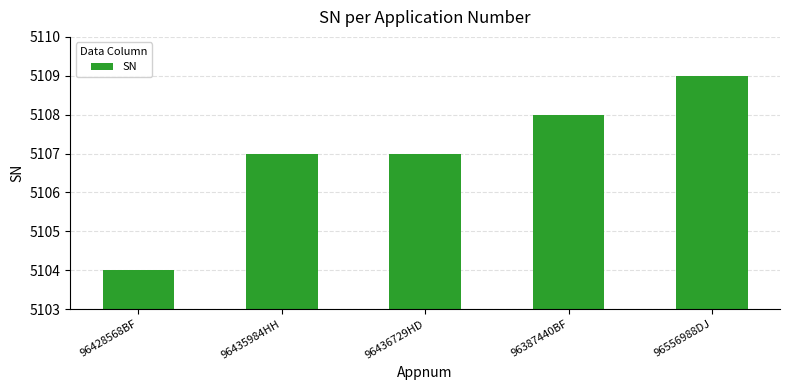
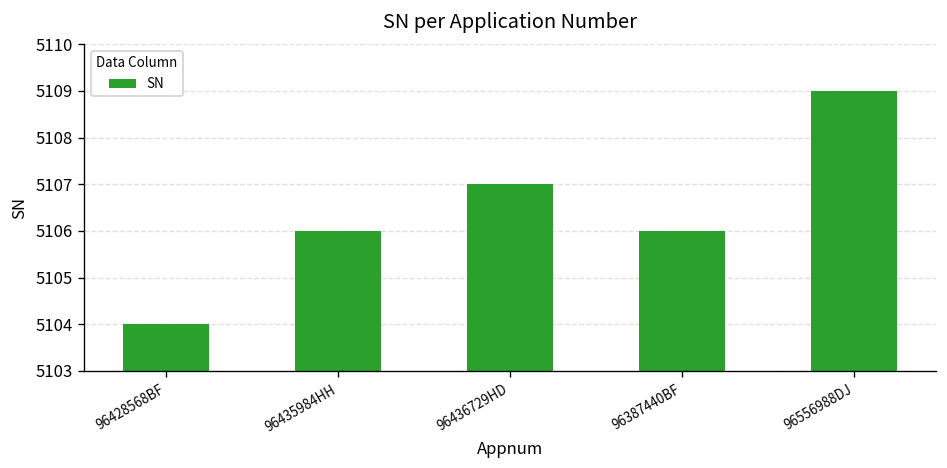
96435984HH: 5107 -> 5106
96387440BF: 5108 -> 5106
